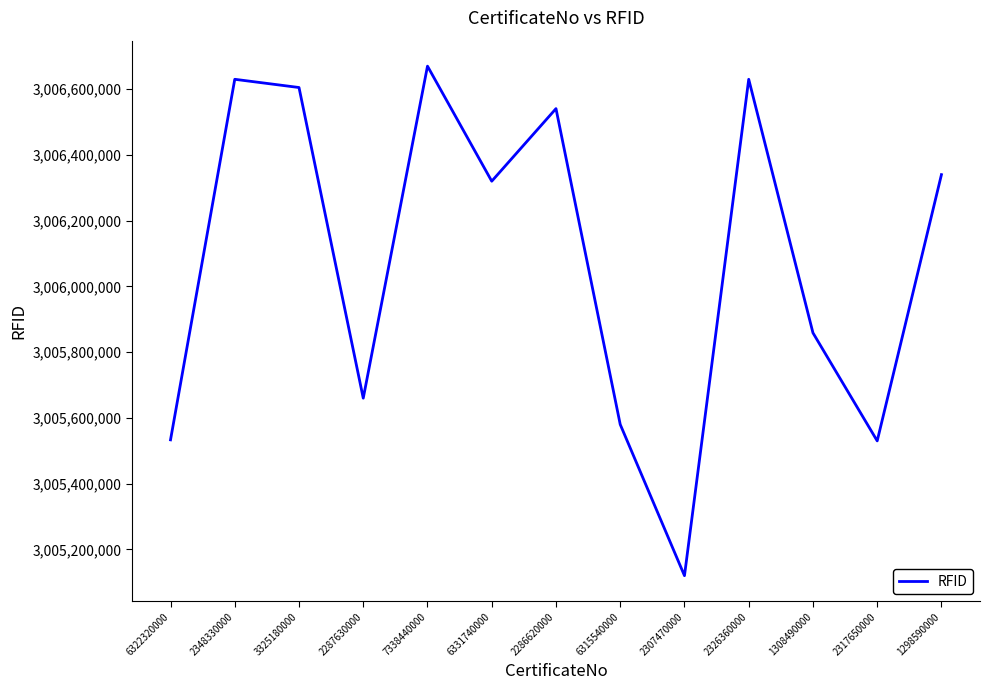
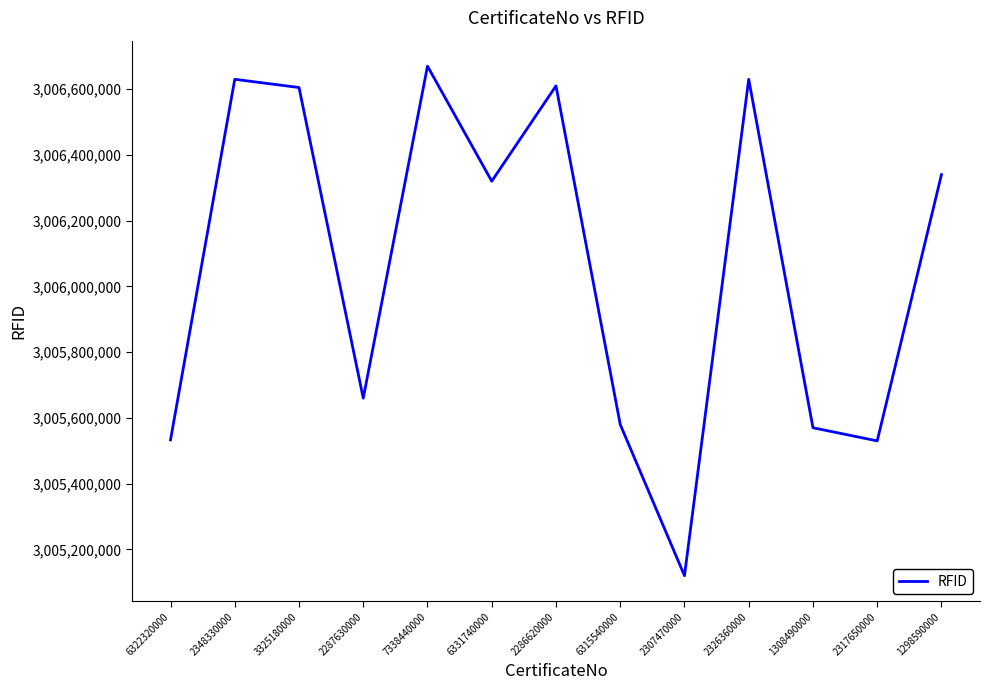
2286620000: 3,006,540,000 -> 3,006,610,000
1308490000: 3,005,860,000 -> 3,005,570,000
